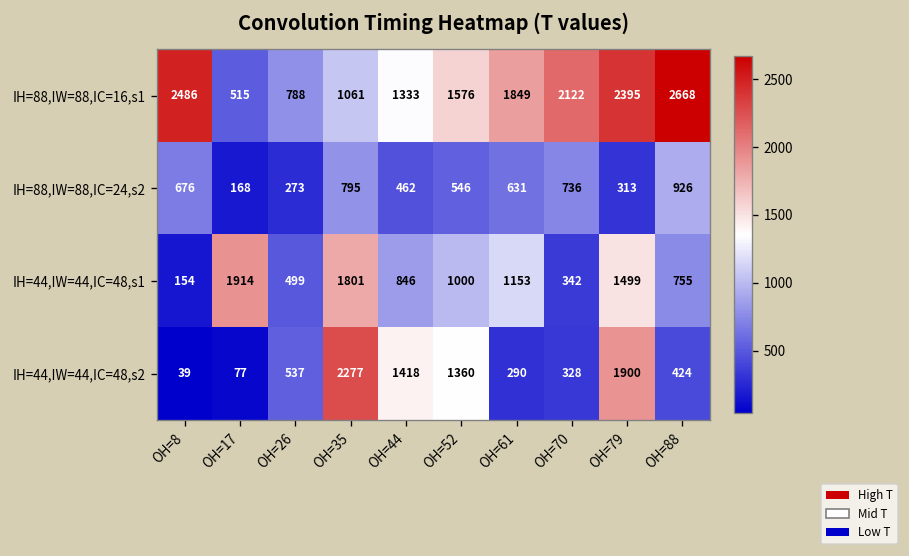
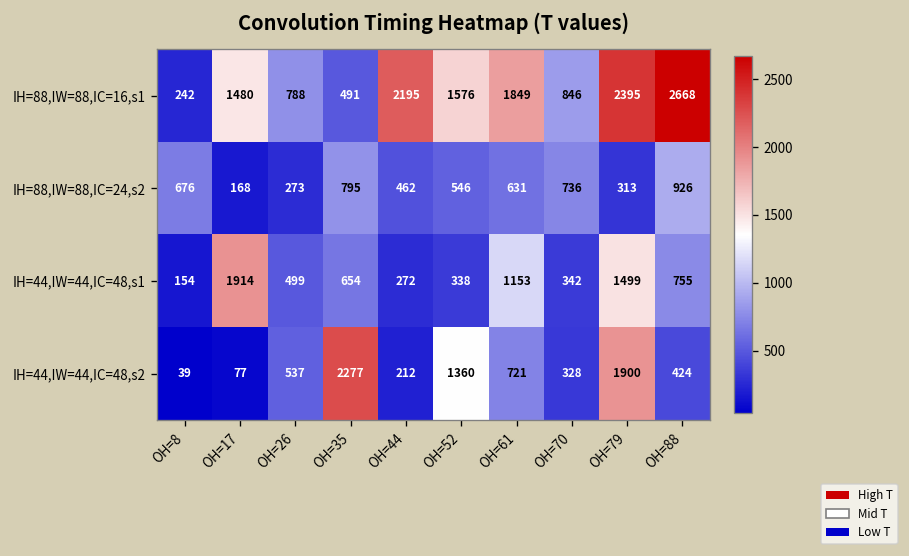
IH=88,IW=88,IC=16,s1, OH=8: 2486 -> 242
IH=88,IW=88,IC=16,s1, OH=17: 515 -> 1480
IH=88,IW=88,IC=16,s1, OH=35: 1061 -> 491
IH=88,IW=88,IC=16,s1, OH=44: 1333 -> 2195
IH=88,IW=88,IC=16,s1, OH=70: 2122 -> 846
IH=44,IW=44,IC=48,s1, OH=35: 1801 -> 654
IH=44,IW=44,IC=48,s1, OH=44: 846 -> 272
IH=44,IW=44,IC=48,s1, OH=52: 1000 -> 338
IH=44,IW=44,IC=48,s2, OH=44: 1418 -> 212
IH=44,IW=44,IC=48,s2, OH=61: 290 -> 721
